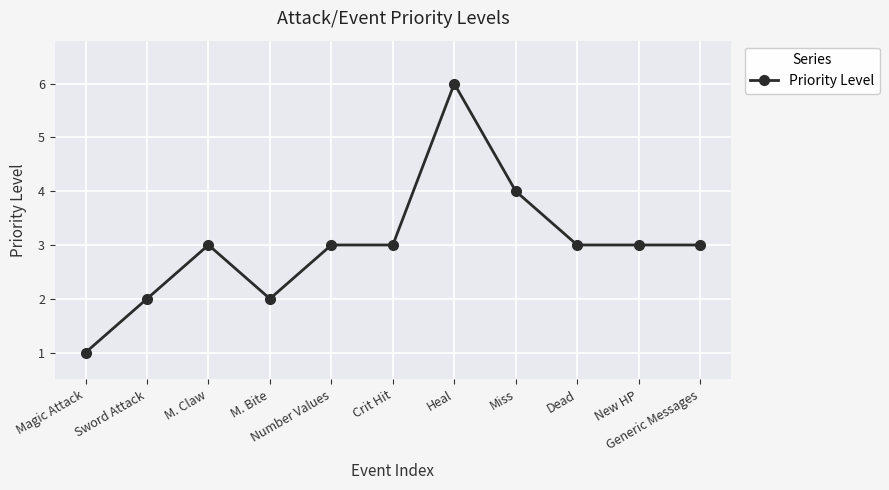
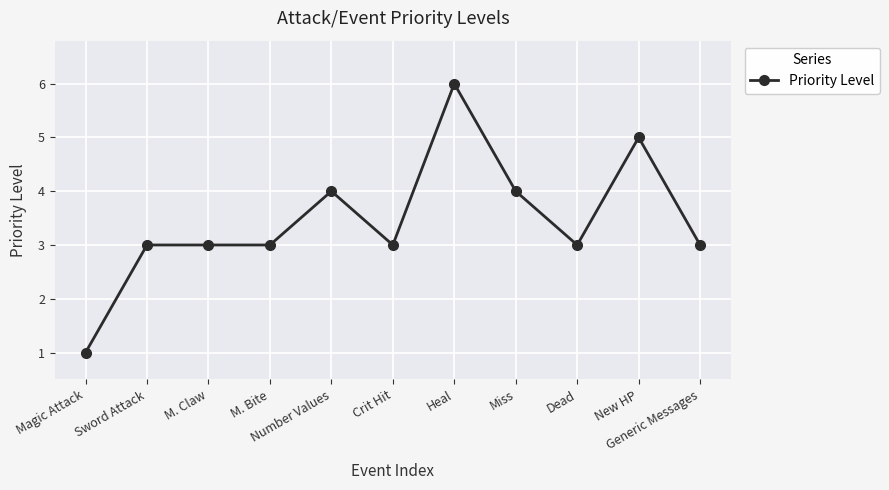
Sword Attack: 2 -> 3
M. Bite: 2 -> 3
Number Values: 3 -> 4
New HP: 3 -> 5
